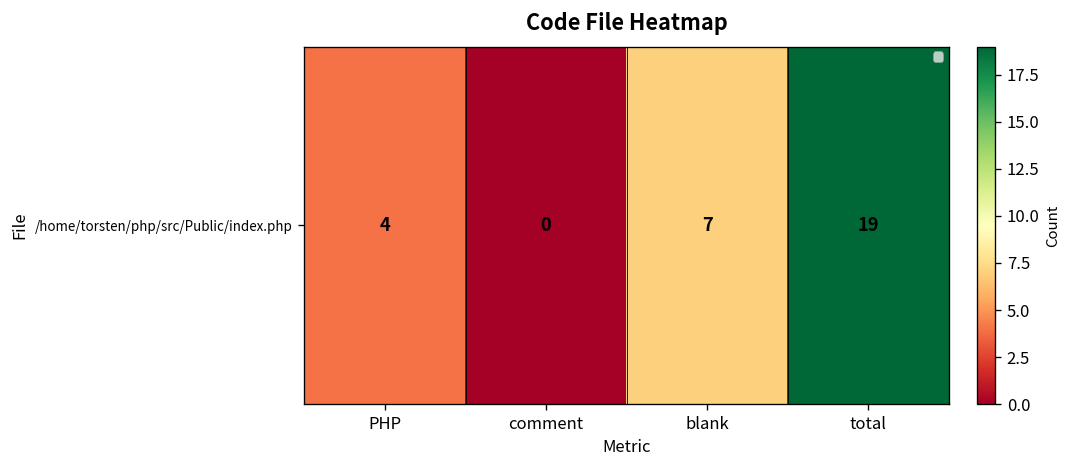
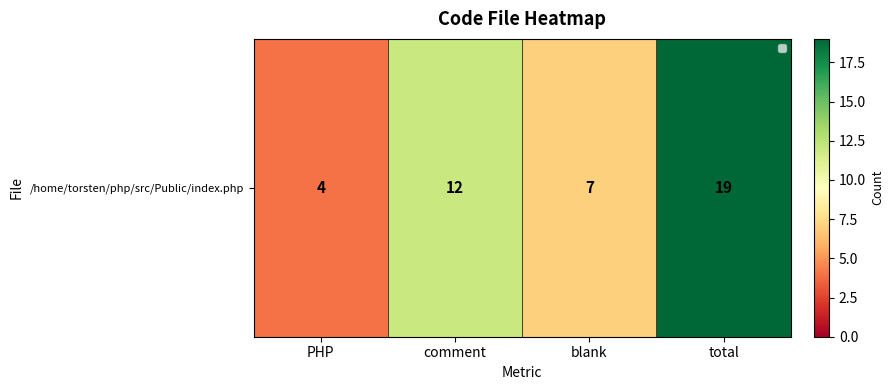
/home/torsten/php/src/Public/index.php, comment: 0 -> 12
